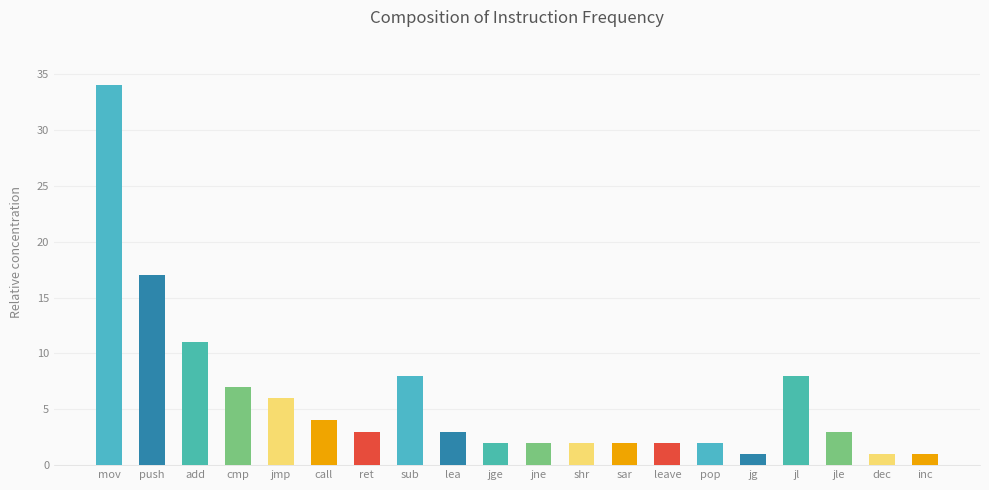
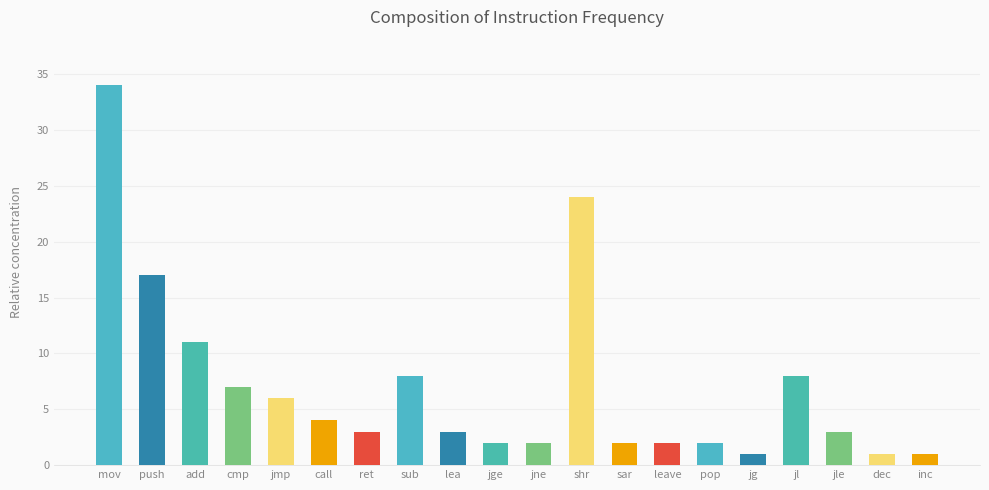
shr: 2 -> 24
